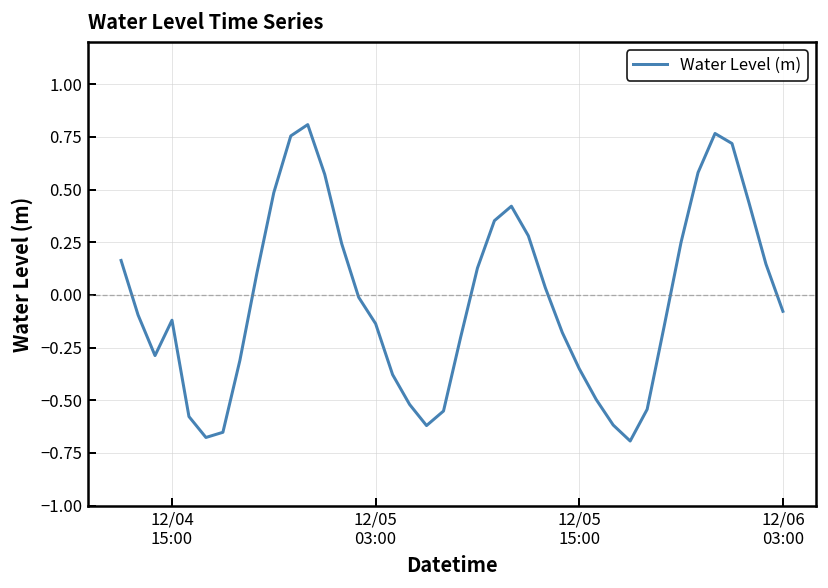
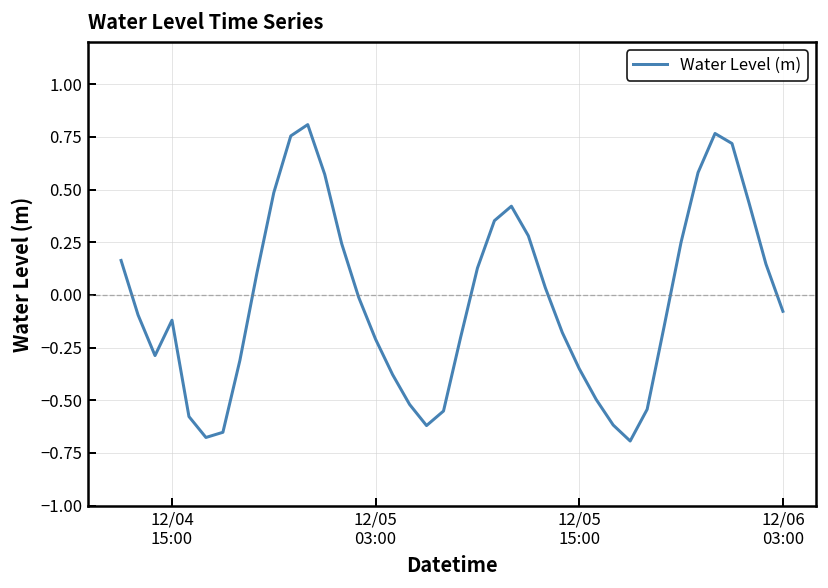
12/05 03:00: -0.14 -> -0.21
